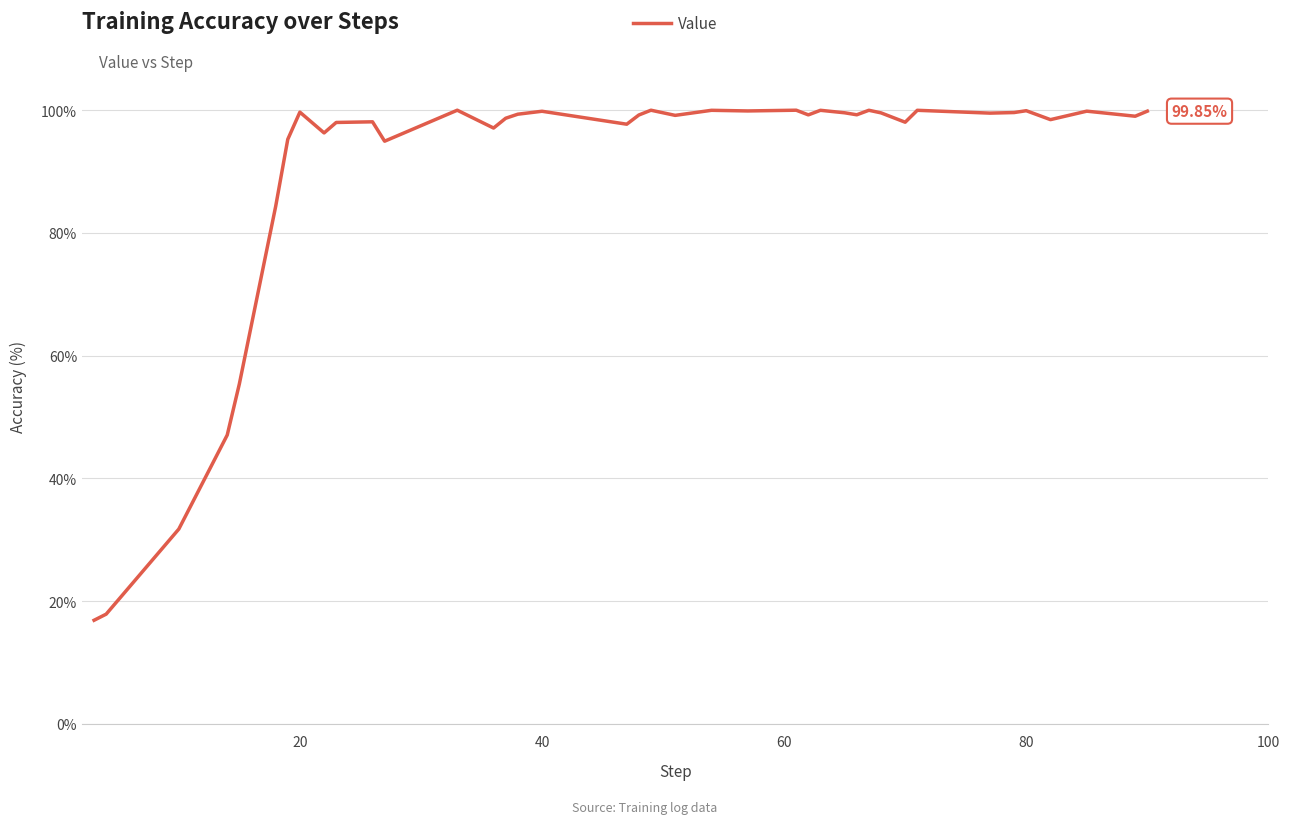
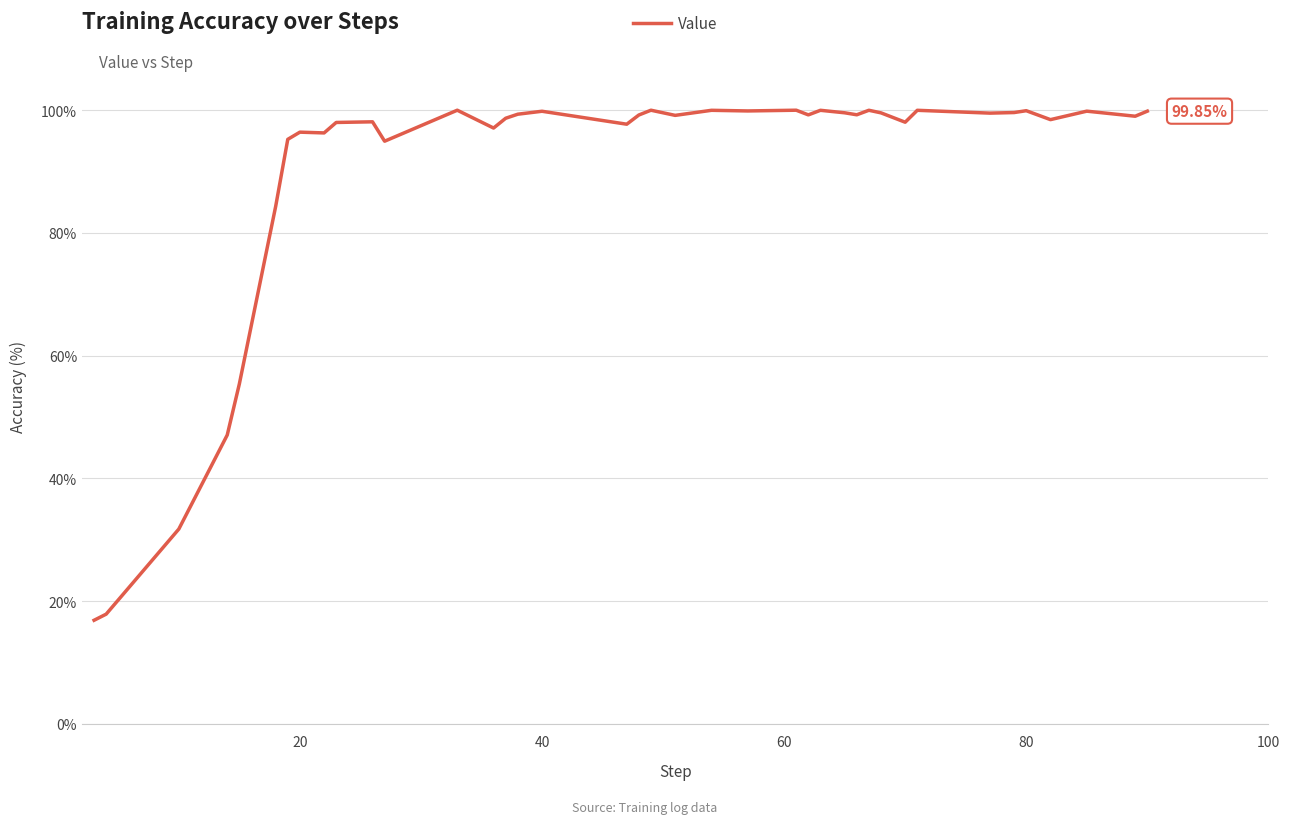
20: 100% -> 96%
